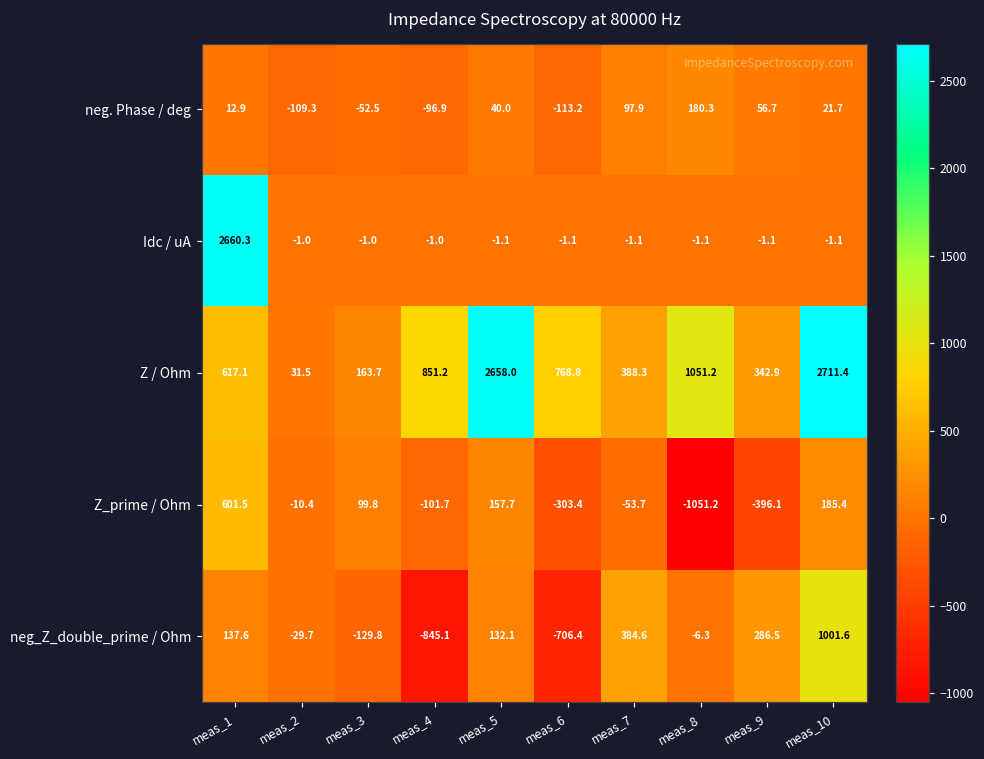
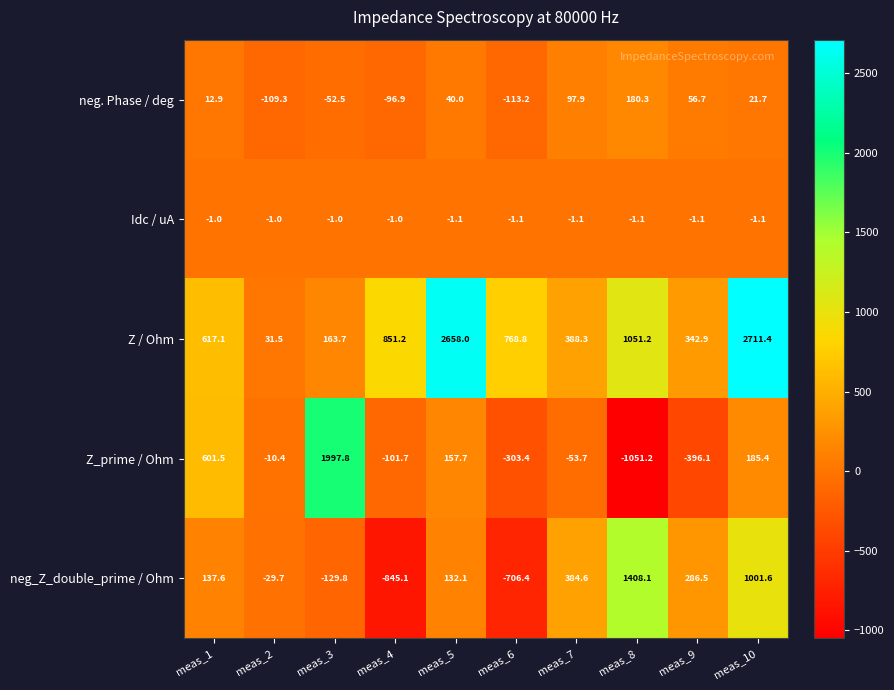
Idc / uA, meas_1: 2660.3 -> -1.0
Z_prime / Ohm, meas_3: 99.8 -> 1997.8
neg_Z_double_prime / Ohm, meas_8: -6.3 -> 1408.1
